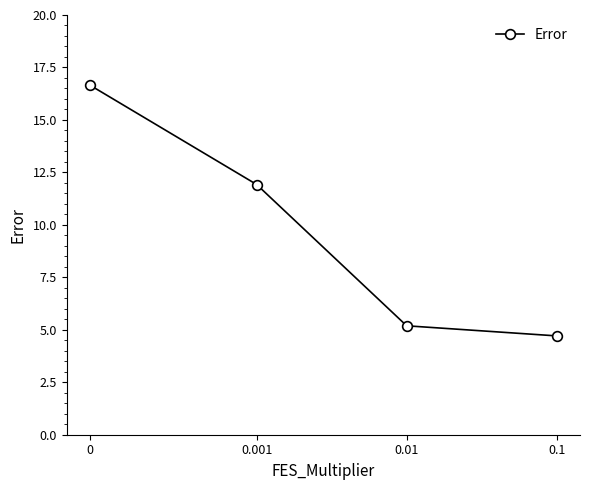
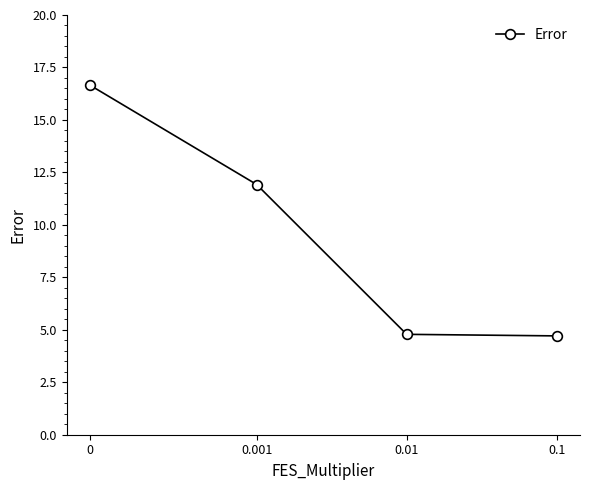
0.01: 5.2 -> 4.8
